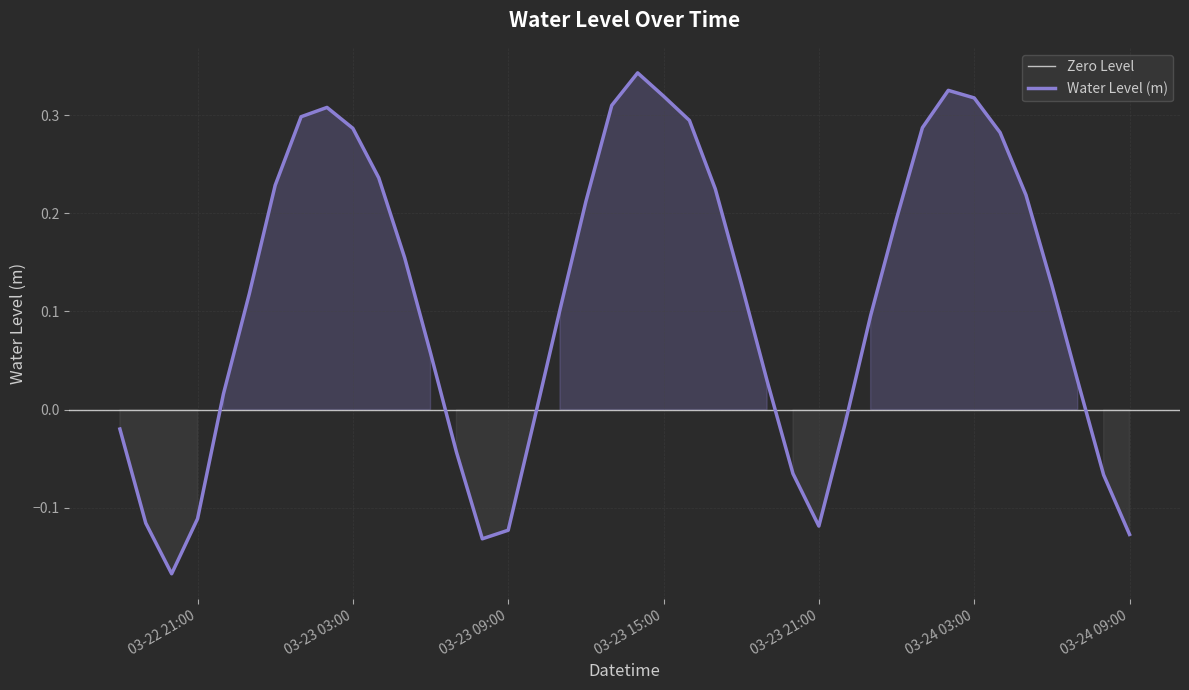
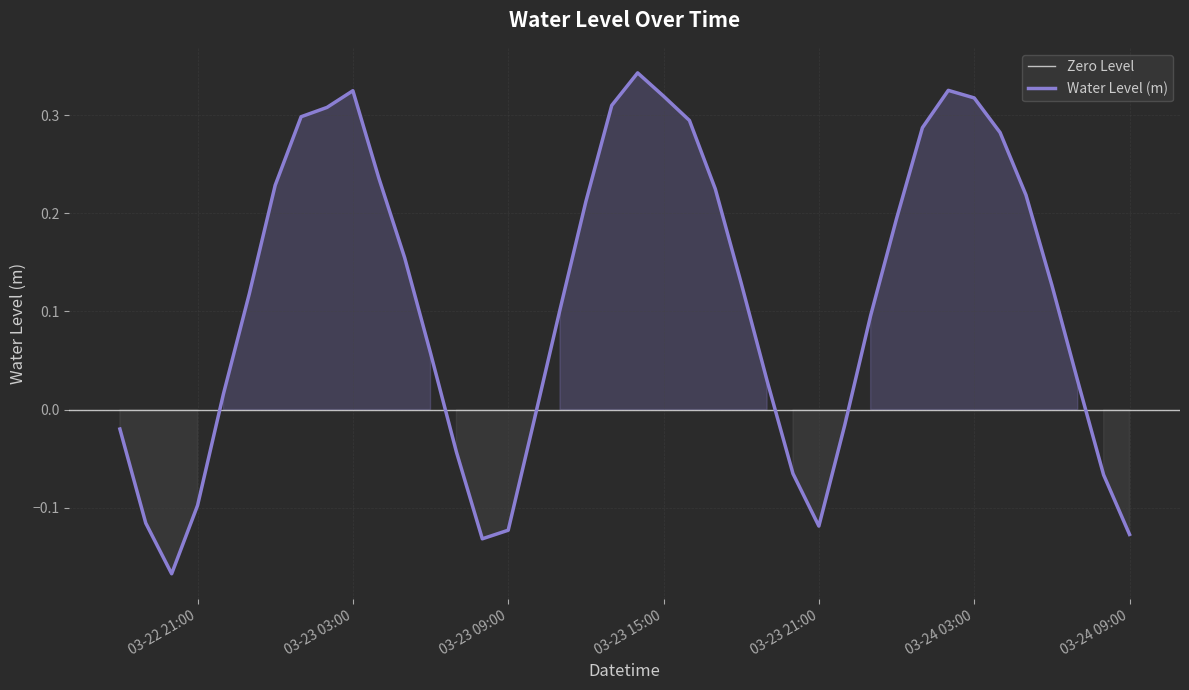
03-22 21:00: -0.11 -> -0.10
03-23 03:00: 0.29 -> 0.32
